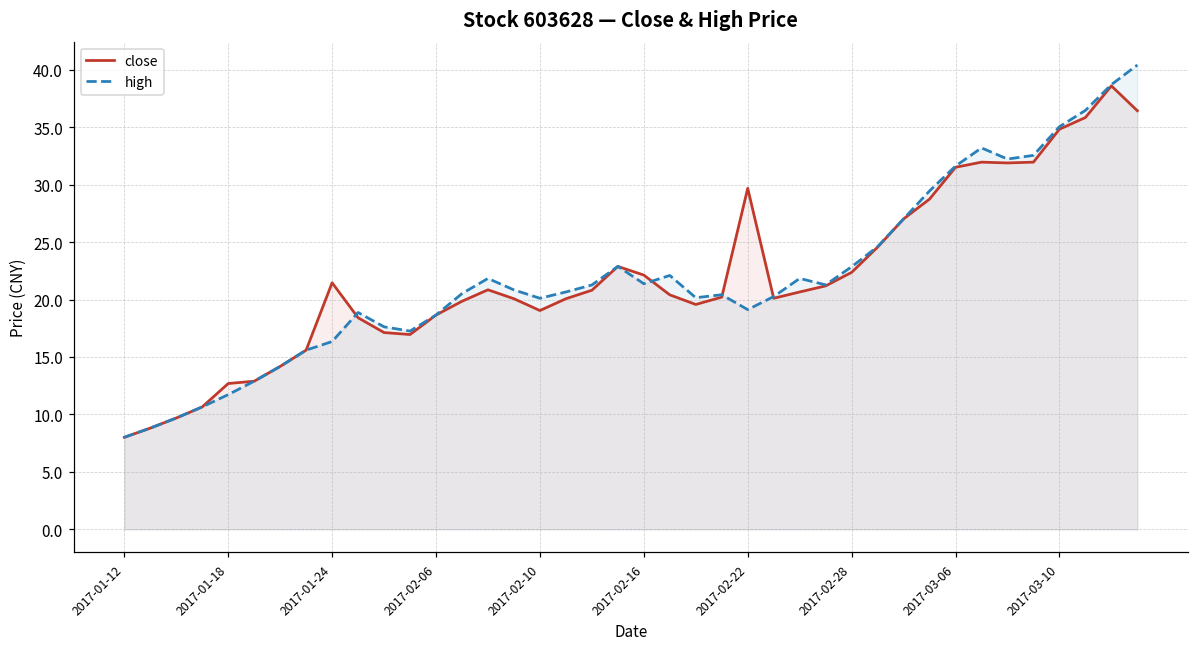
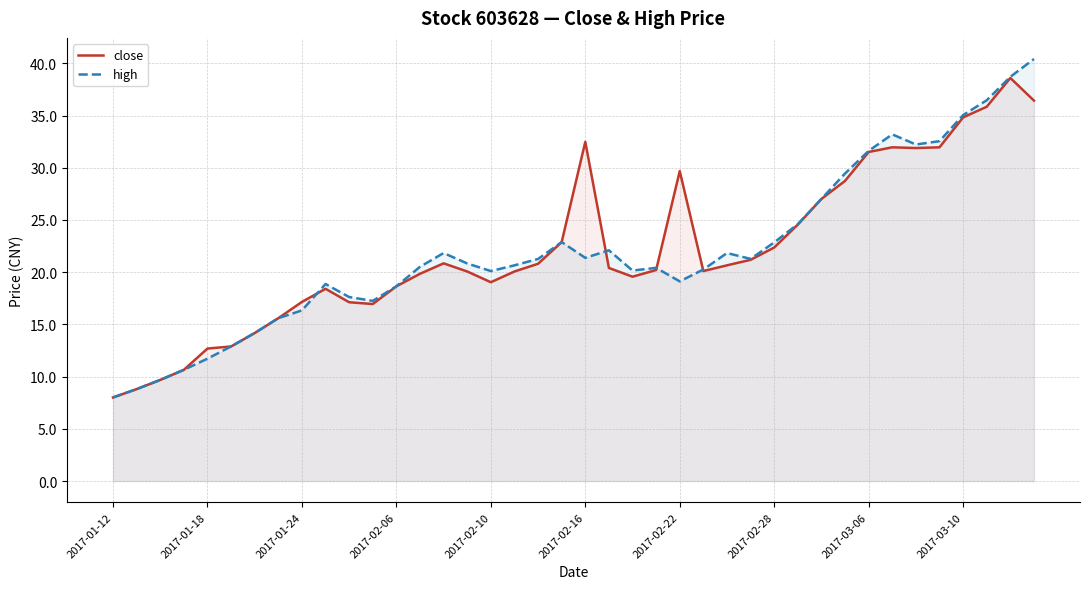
close, 2017-01-24: 21.5 -> 17.2
close, 2017-02-16: 22.1 -> 32.5
